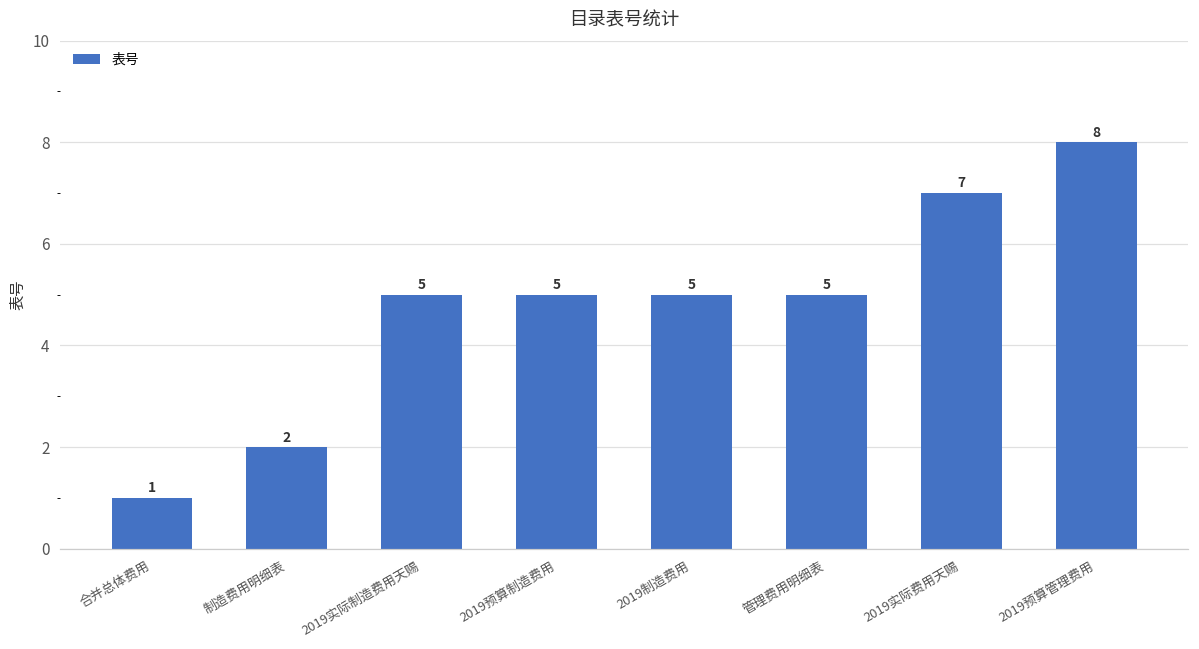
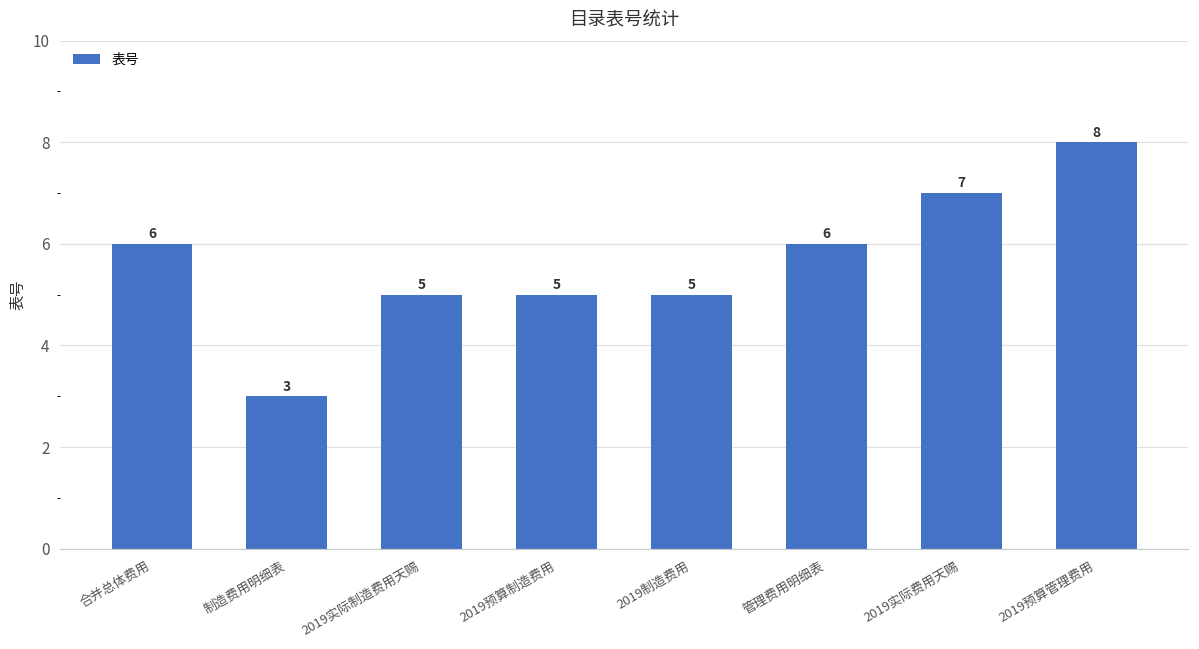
合并总体费用: 1 -> 6
制造费用明细表: 2 -> 3
管理费用明细表: 5 -> 6
